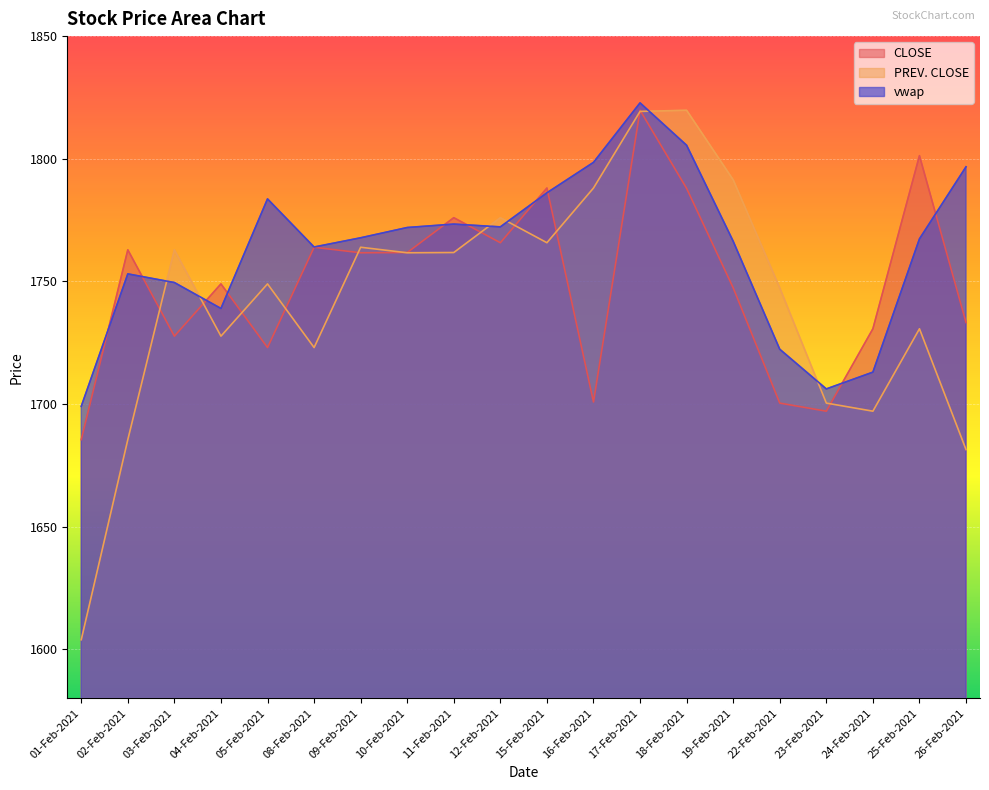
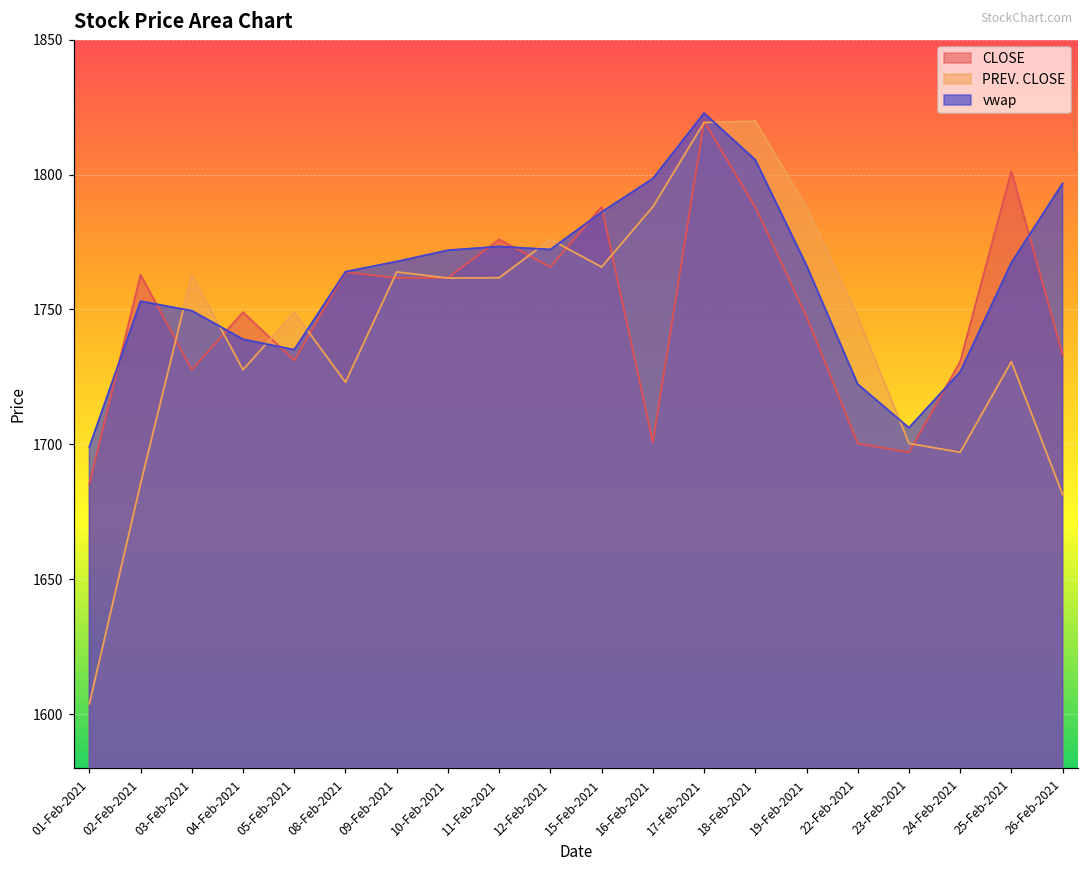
CLOSE, 05-Feb-2021: 1723 -> 1731
vwap, 05-Feb-2021: 1784 -> 1735
PREV. CLOSE, 19-Feb-2021: 1791 -> 1788
vwap, 24-Feb-2021: 1713 -> 1727
